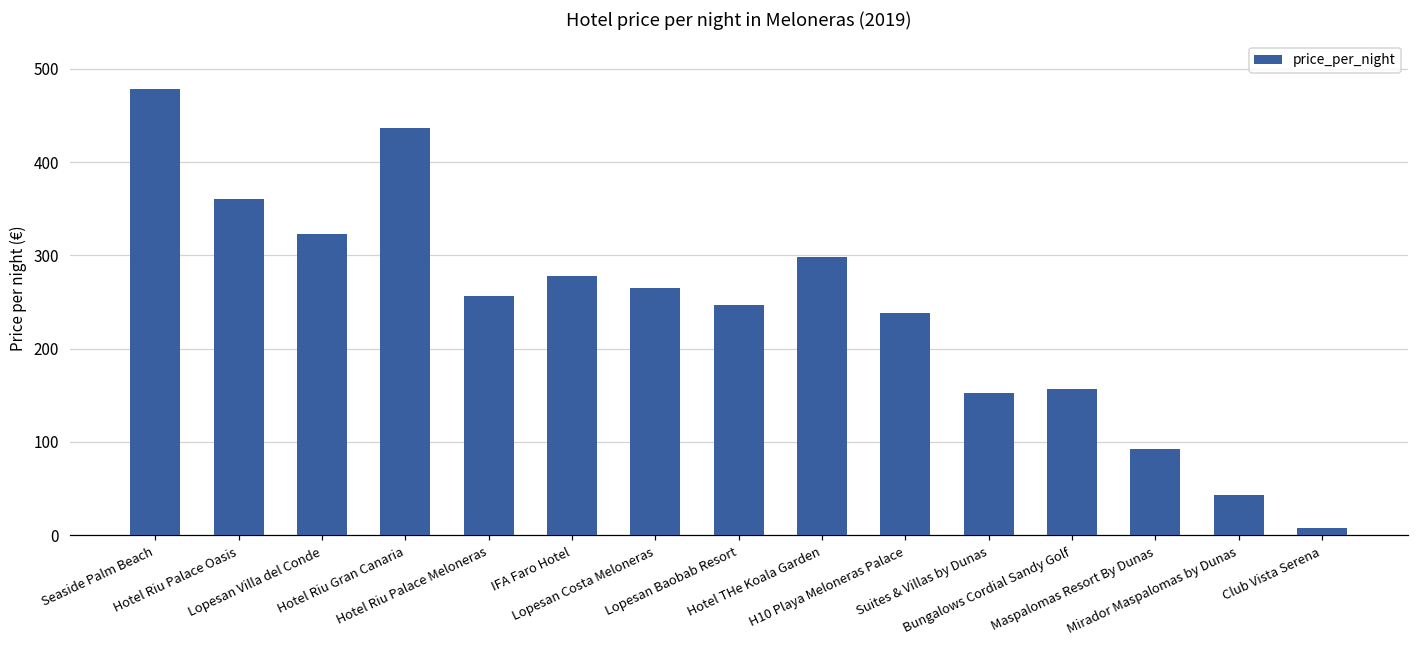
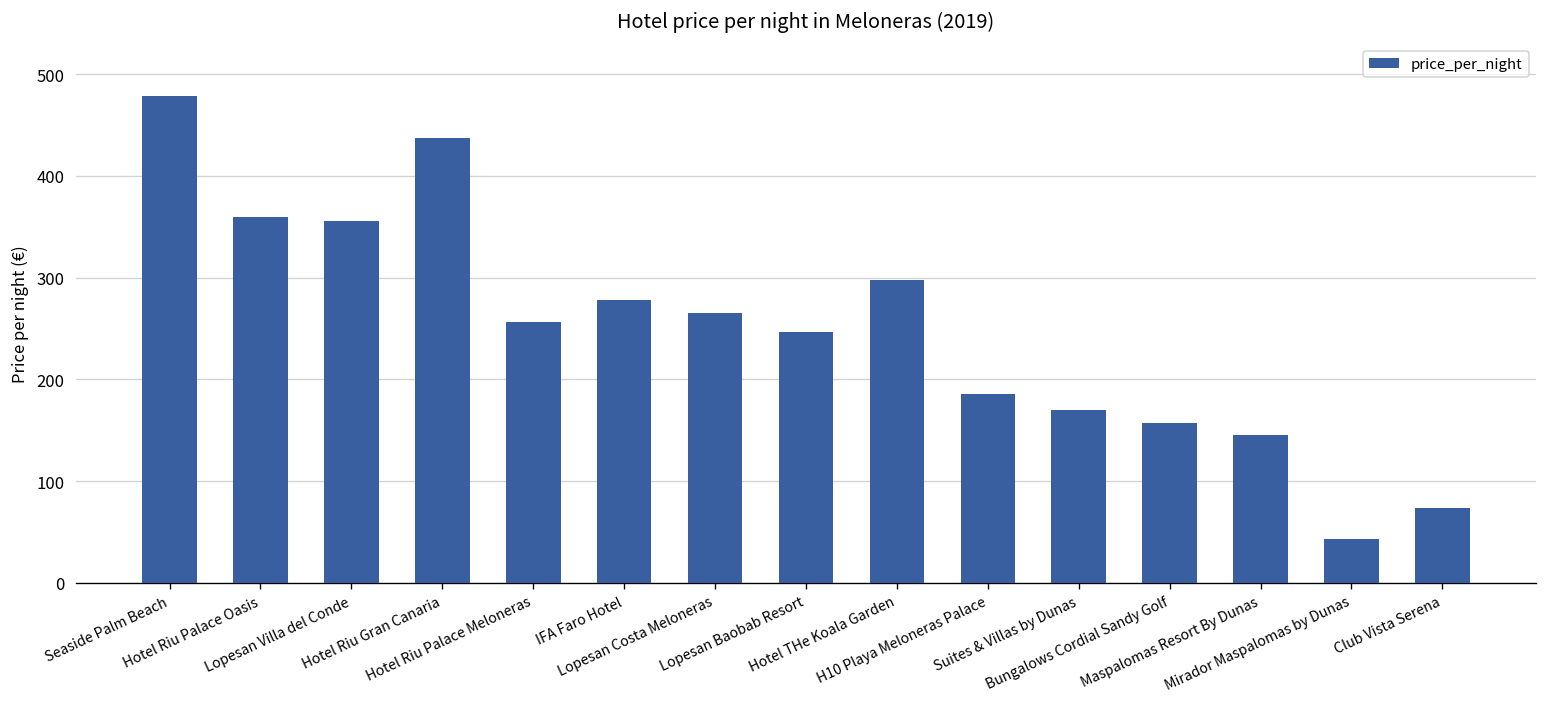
Lopesan Villa del Conde: 320 -> 360
H10 Playa Meloneras Palace: 240 -> 190
Suites & Villas by Dunas: 150 -> 170
Maspalomas Resort By Dunas: 90 -> 150
Club Vista Serena: 10 -> 70
